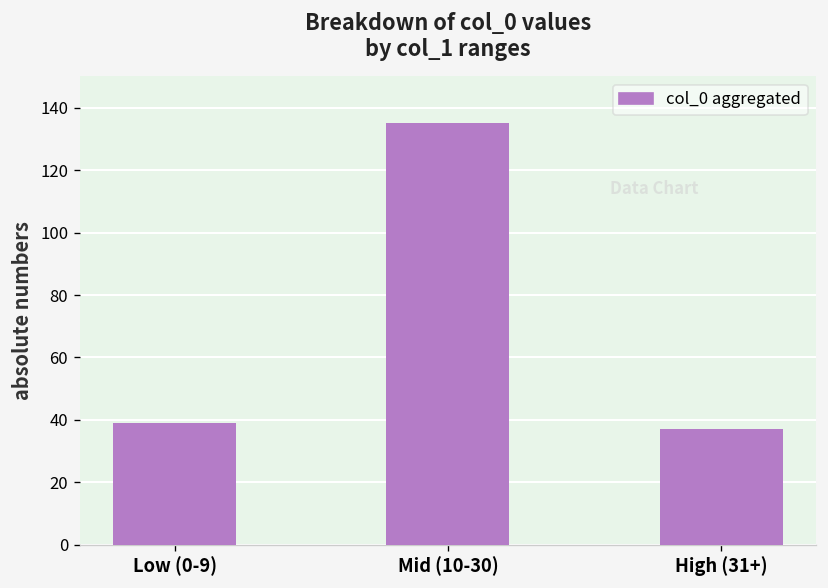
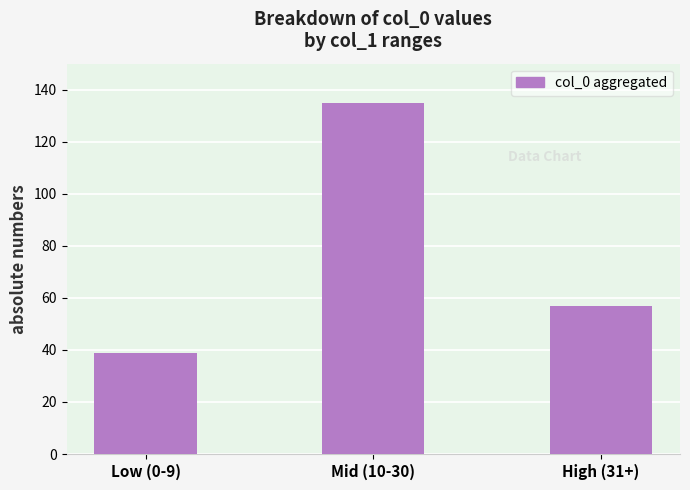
High (31+): 37 -> 57
